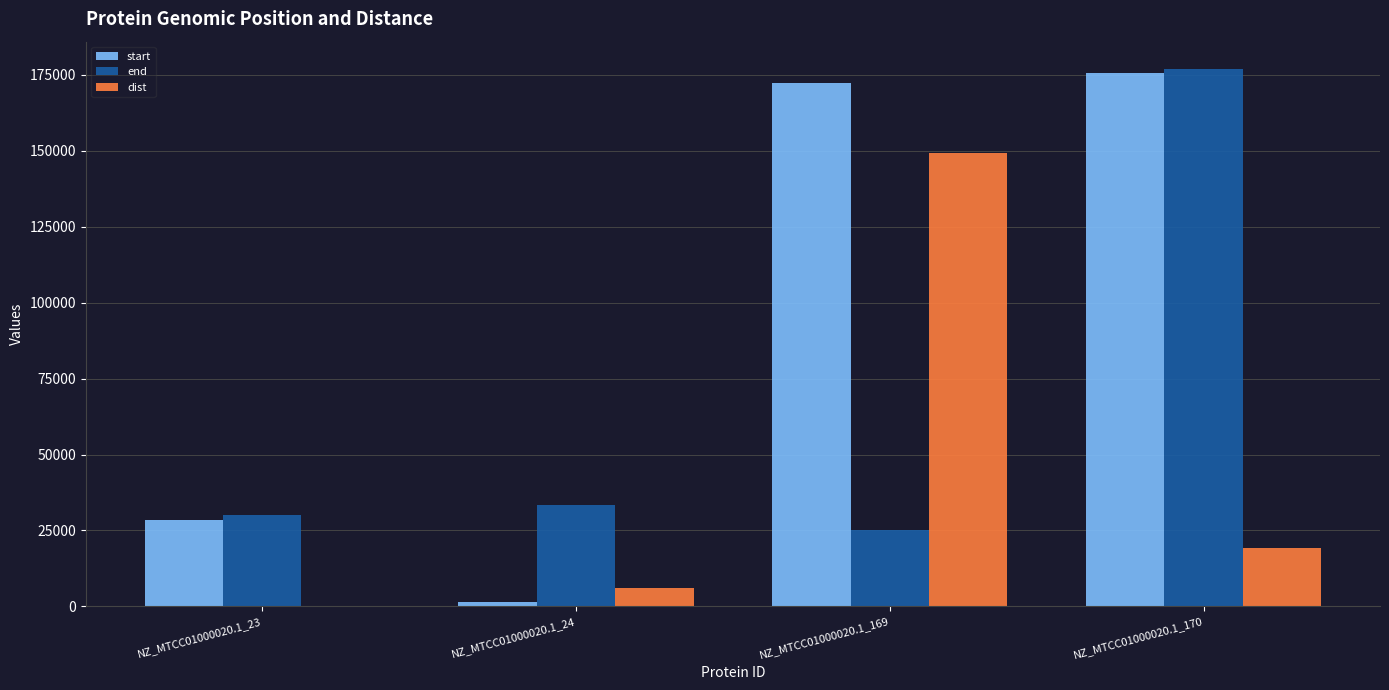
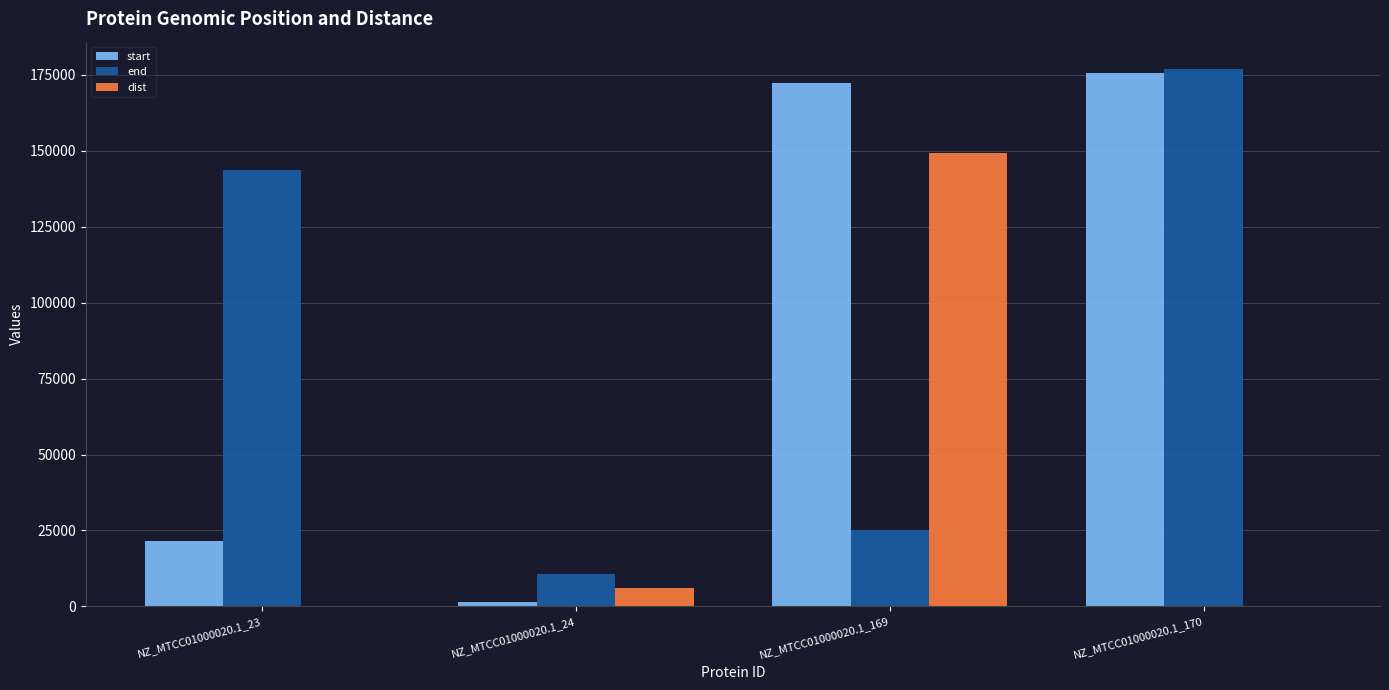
start, NZ_MTCC01000020.1_23: 29000 -> 22000
end, NZ_MTCC01000020.1_23: 30000 -> 144000
end, NZ_MTCC01000020.1_24: 33000 -> 11000
dist, NZ_MTCC01000020.1_170: 19000 -> 0
